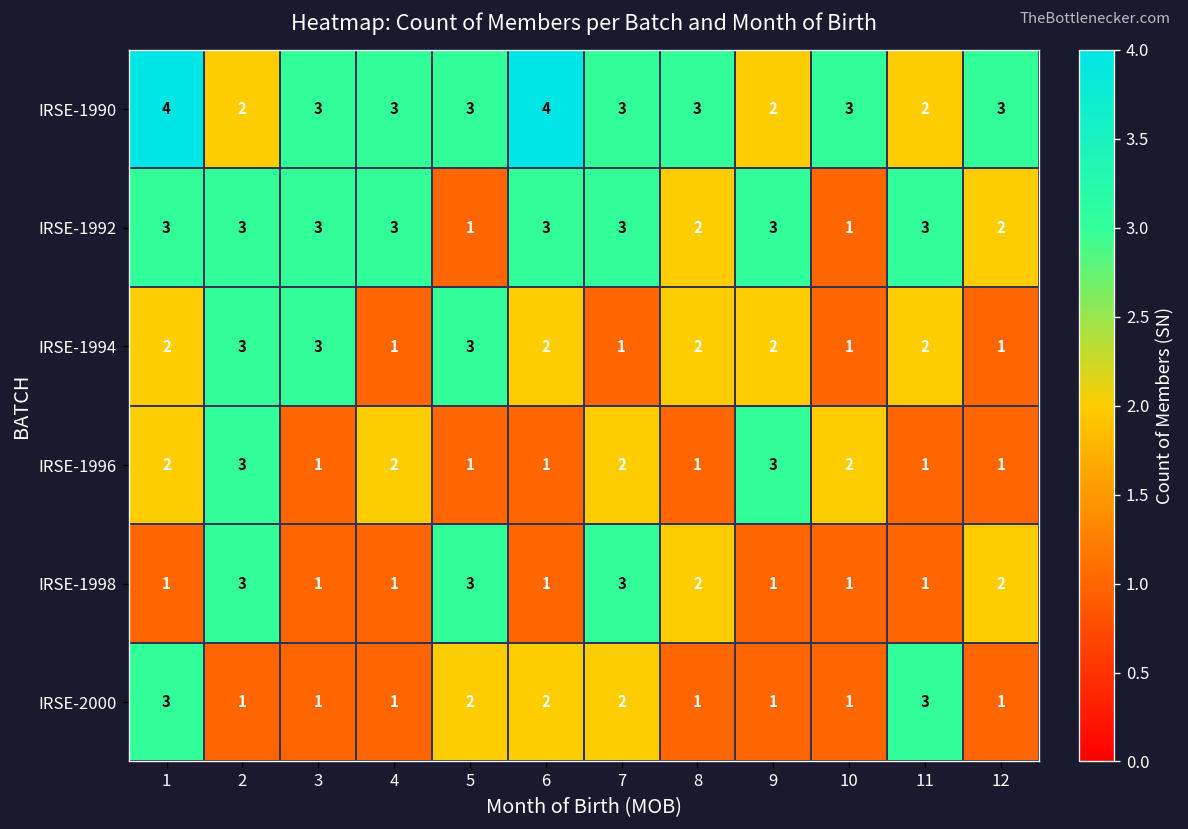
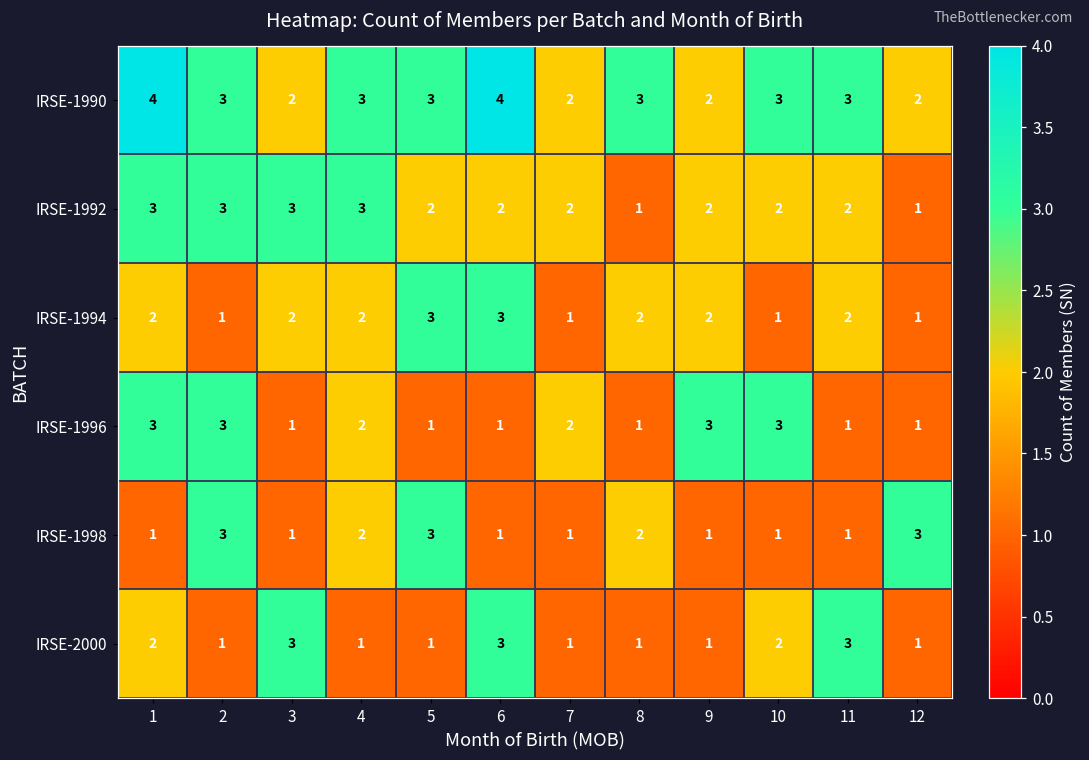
IRSE-1990, 2: 2 -> 3
IRSE-1990, 3: 3 -> 2
IRSE-1990, 7: 3 -> 2
IRSE-1990, 11: 2 -> 3
IRSE-1990, 12: 3 -> 2
IRSE-1992, 5: 1 -> 2
IRSE-1992, 6: 3 -> 2
IRSE-1992, 7: 3 -> 2
IRSE-1992, 8: 2 -> 1
IRSE-1992, 9: 3 -> 2
IRSE-1992, 10: 1 -> 2
IRSE-1992, 11: 3 -> 2
IRSE-1992, 12: 2 -> 1
IRSE-1994, 2: 3 -> 1
IRSE-1994, 3: 3 -> 2
IRSE-1994, 4: 1 -> 2
IRSE-1994, 6: 2 -> 3
IRSE-1996, 1: 2 -> 3
IRSE-1996, 10: 2 -> 3
IRSE-1998, 4: 1 -> 2
IRSE-1998, 7: 3 -> 1
IRSE-1998, 12: 2 -> 3
IRSE-2000, 1: 3 -> 2
IRSE-2000, 3: 1 -> 3
IRSE-2000, 5: 2 -> 1
IRSE-2000, 6: 2 -> 3
IRSE-2000, 7: 2 -> 1
IRSE-2000, 10: 1 -> 2
